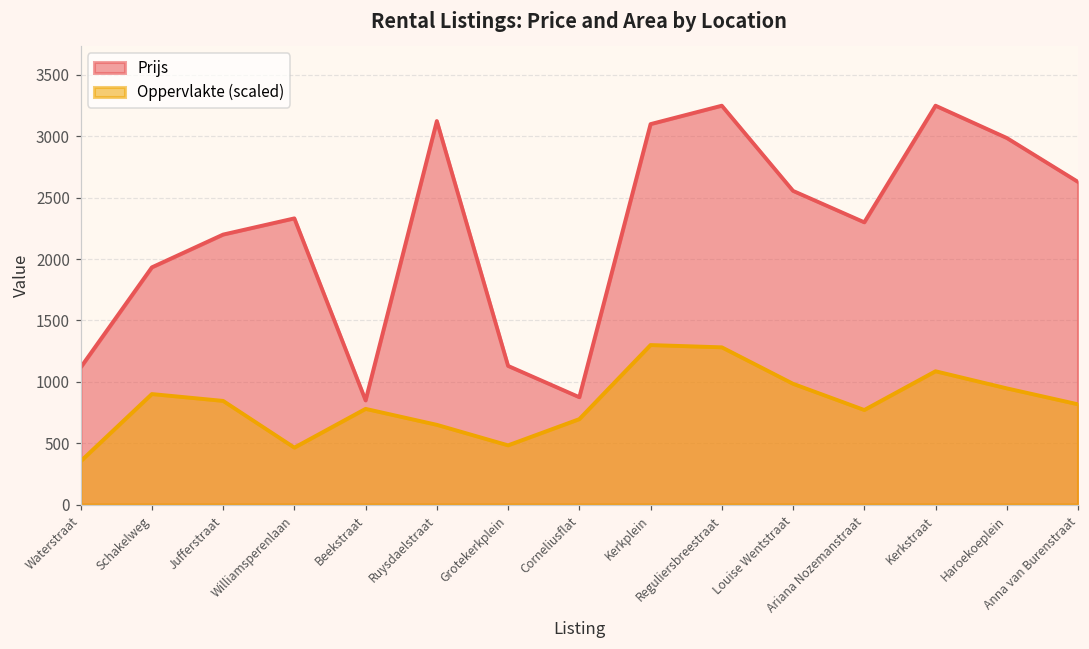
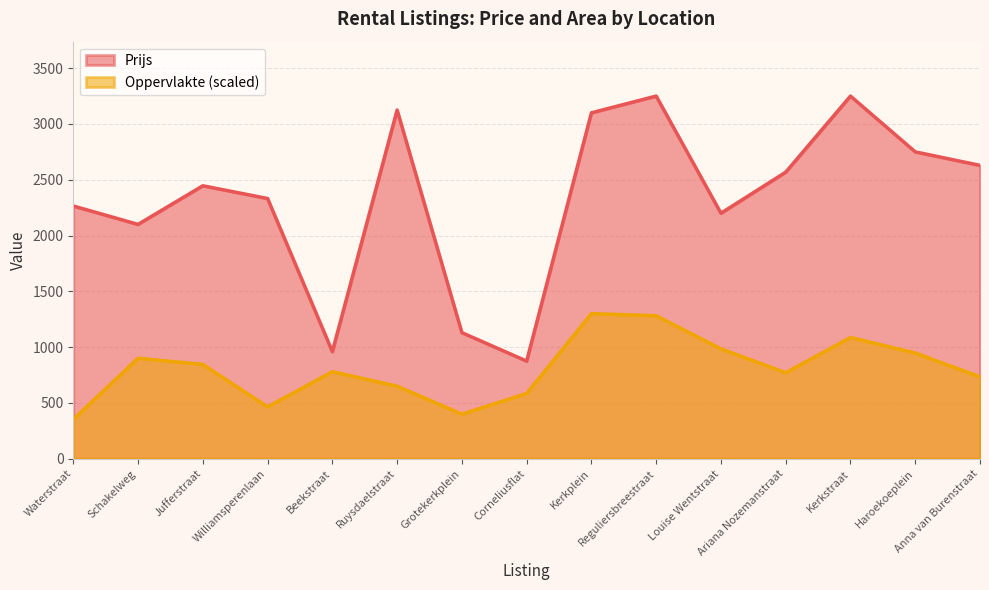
Prijs, Waterstraat: 1120 -> 2270
Prijs, Schakelweg: 1930 -> 2100
Prijs, Jufferstraat: 2200 -> 2450
Prijs, Beekstraat: 850 -> 960
Oppervlakte (scaled), Grotekerkplein: 480 -> 400
Oppervlakte (scaled), Corneliusflat: 700 -> 590
Prijs, Louise Wentstraat: 2560 -> 2200
Prijs, Ariana Nozemanstraat: 2300 -> 2570
Prijs, Haroekoeplein: 2990 -> 2750
Oppervlakte (scaled), Anna van Burenstraat: 820 -> 730
